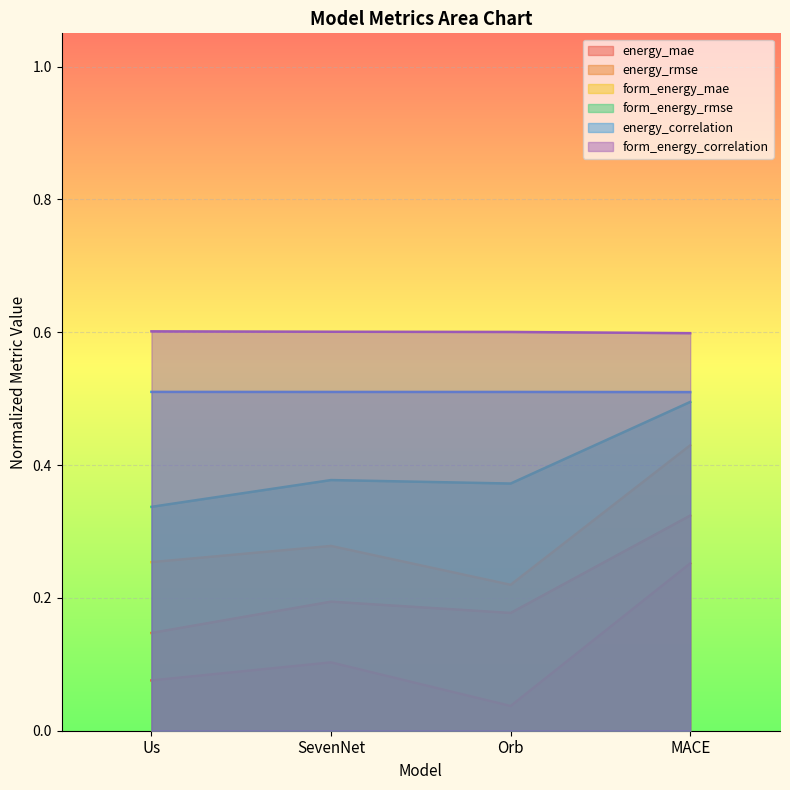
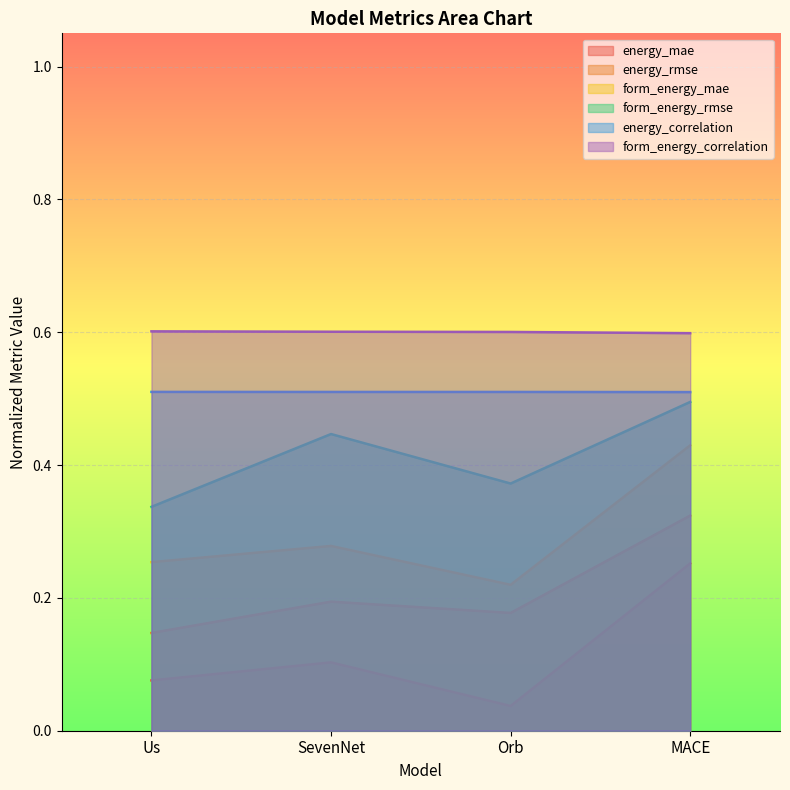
form_energy_rmse, SevenNet: 0.38 -> 0.45
